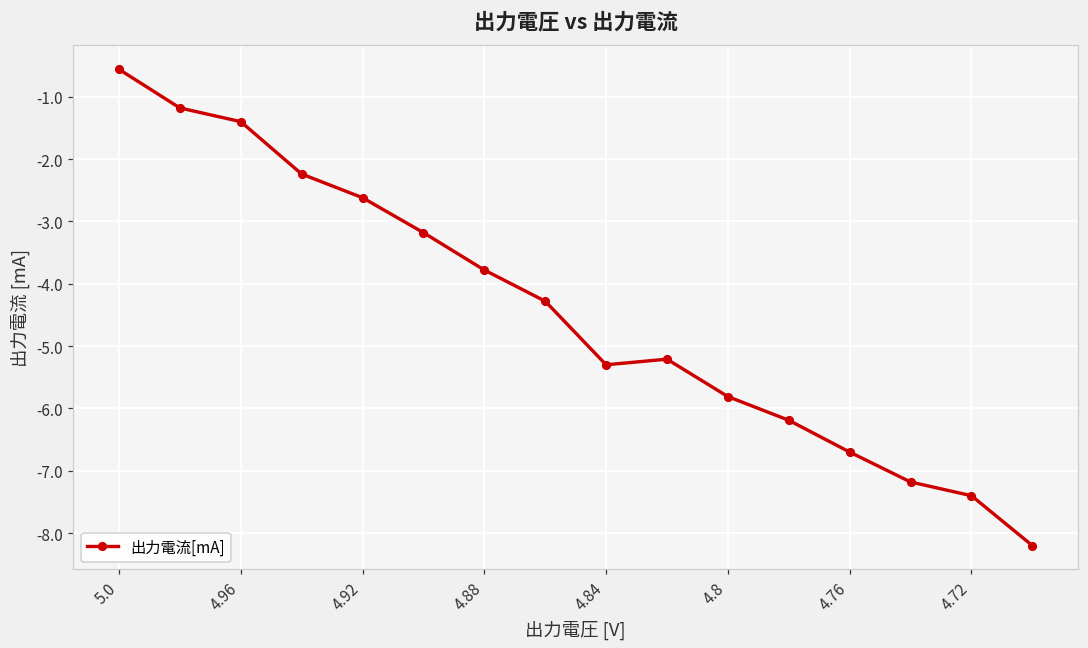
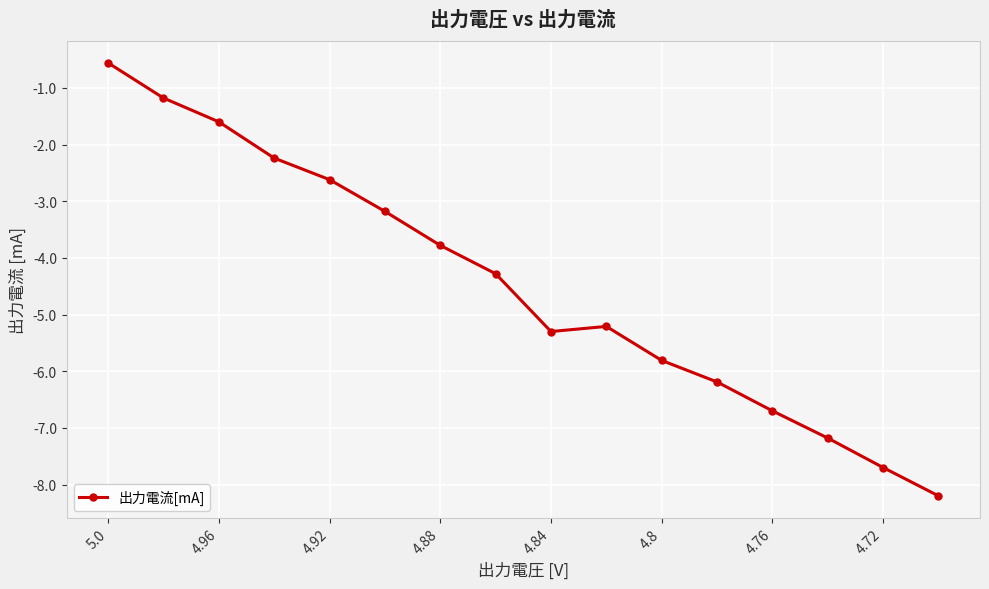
4.96: -1.4 -> -1.6
4.72: -7.4 -> -7.7
